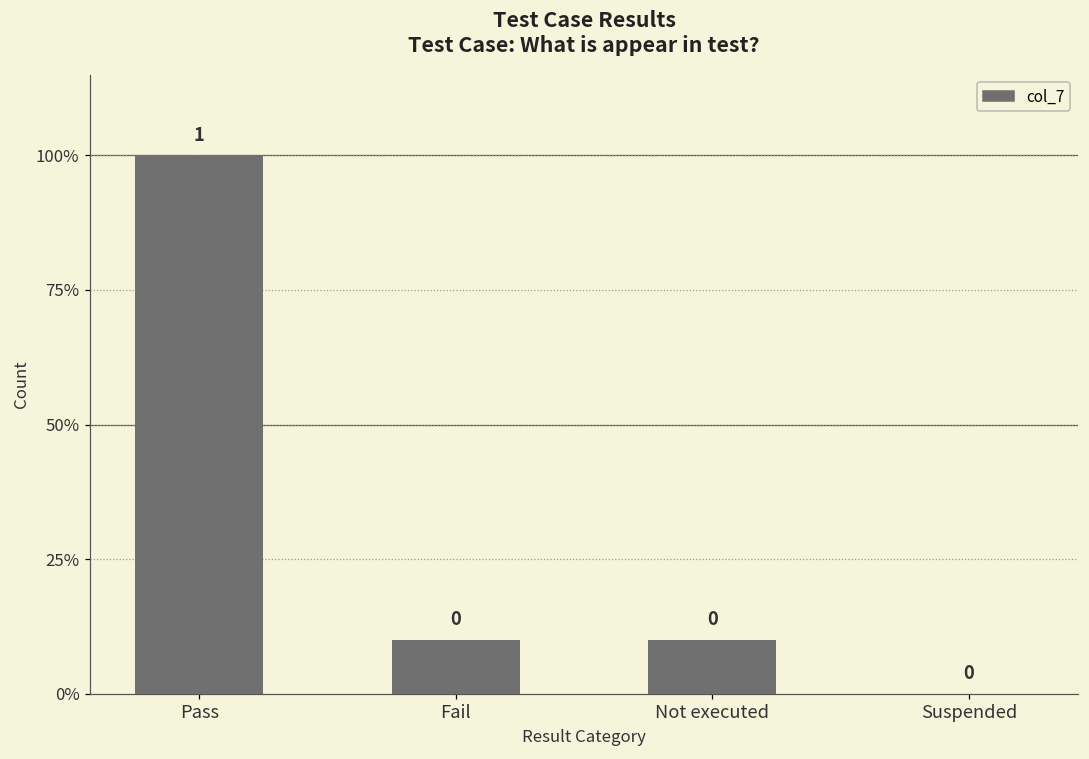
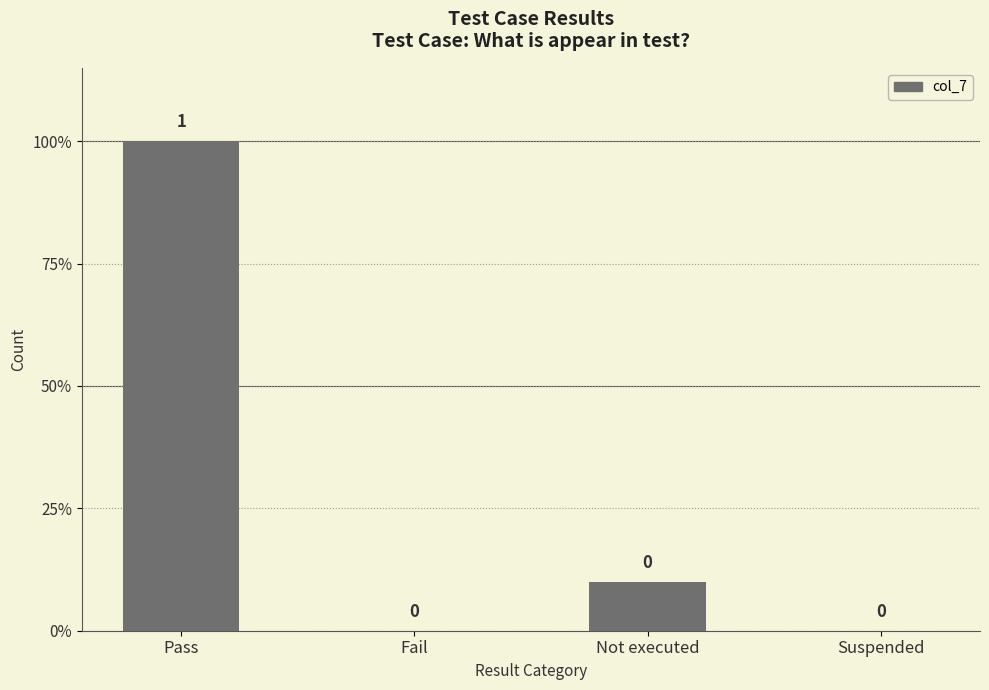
Fail: 10% -> 0%
